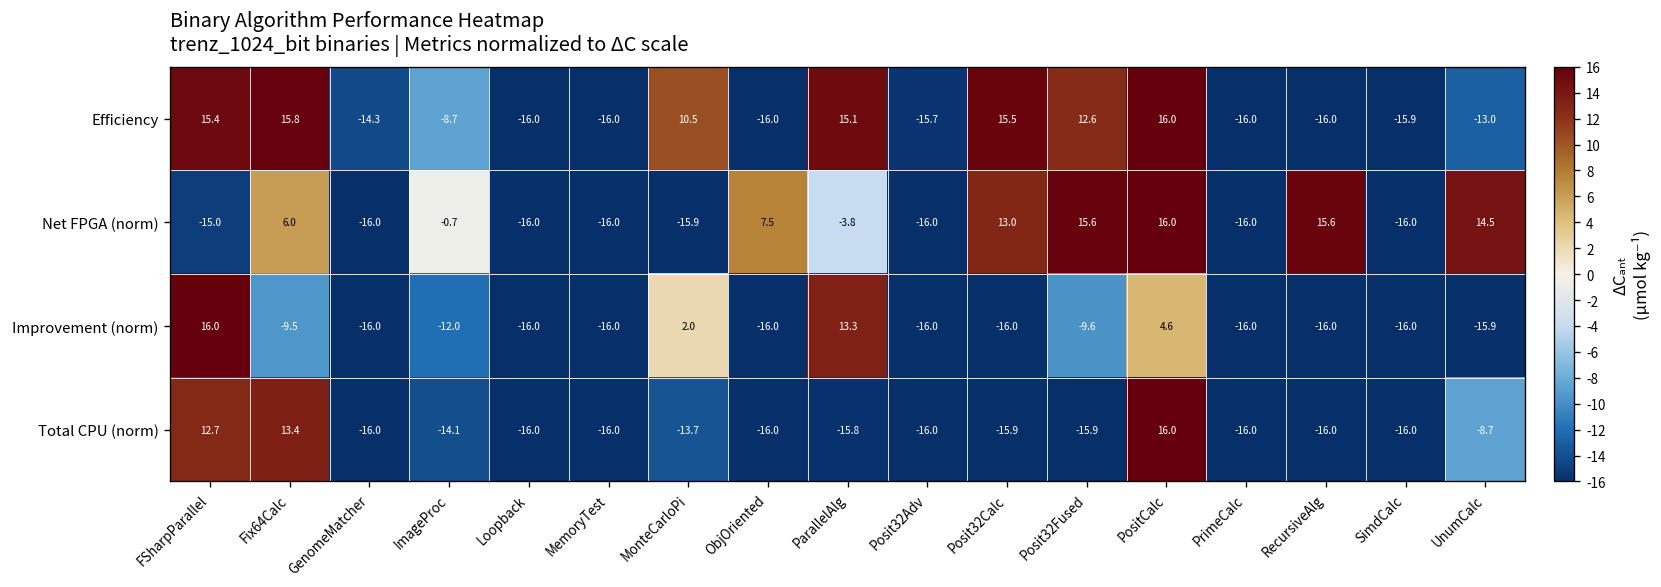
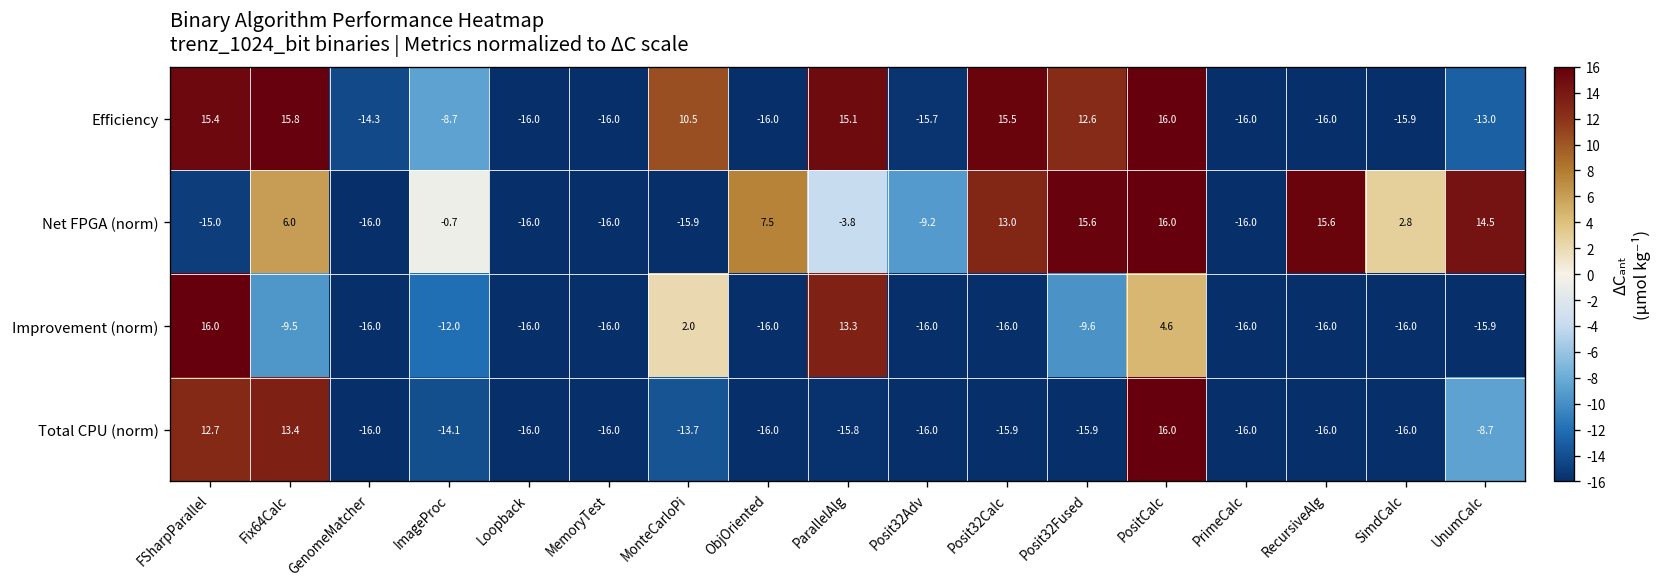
Net FPGA (norm), Posit32Adv: -16.0 -> -9.2
Net FPGA (norm), SimdCalc: -16.0 -> 2.8
